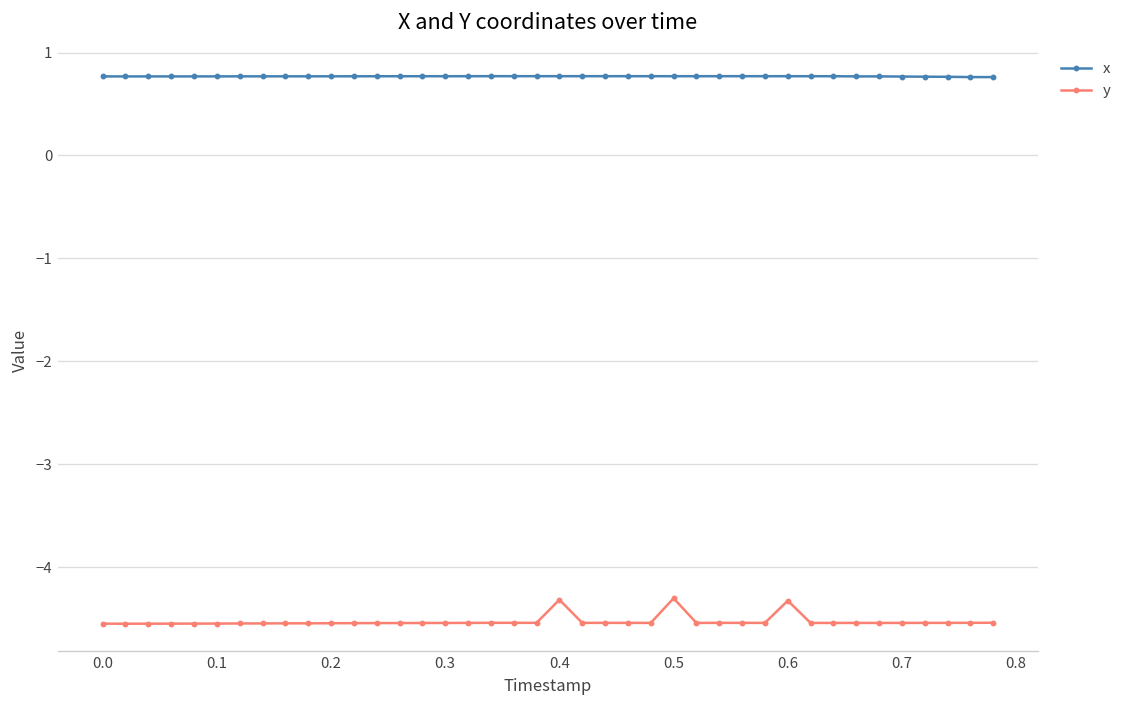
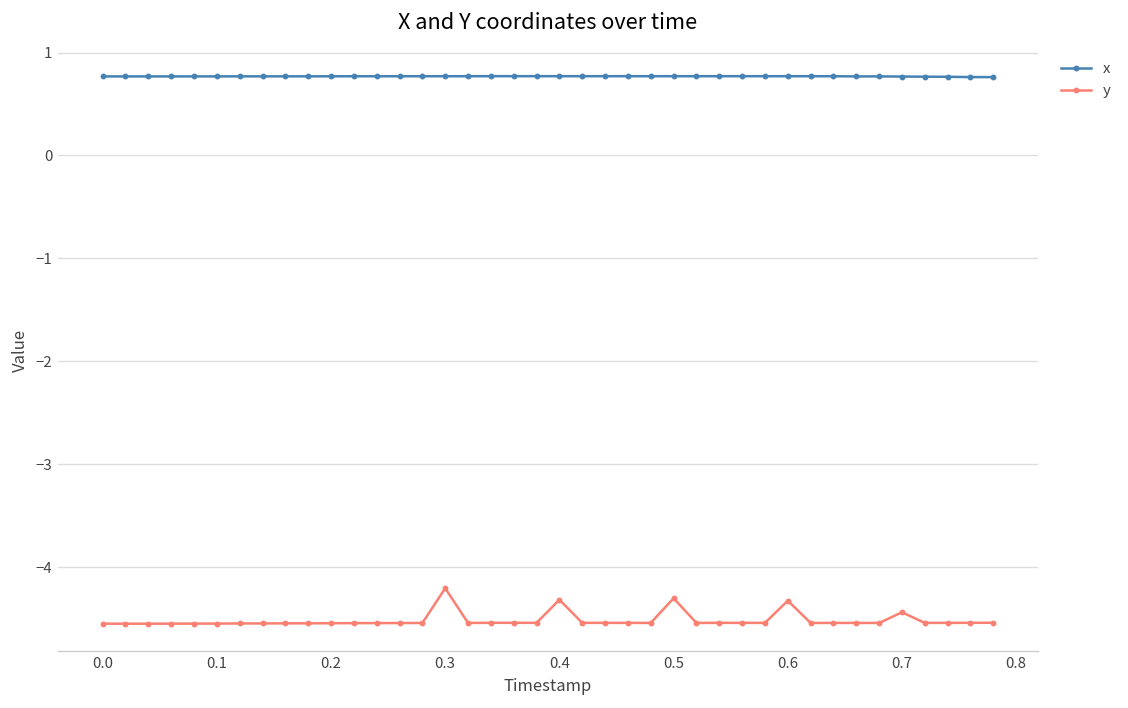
y, 0.3: -4.5 -> -4.2
y, 0.7: -4.5 -> -4.4
